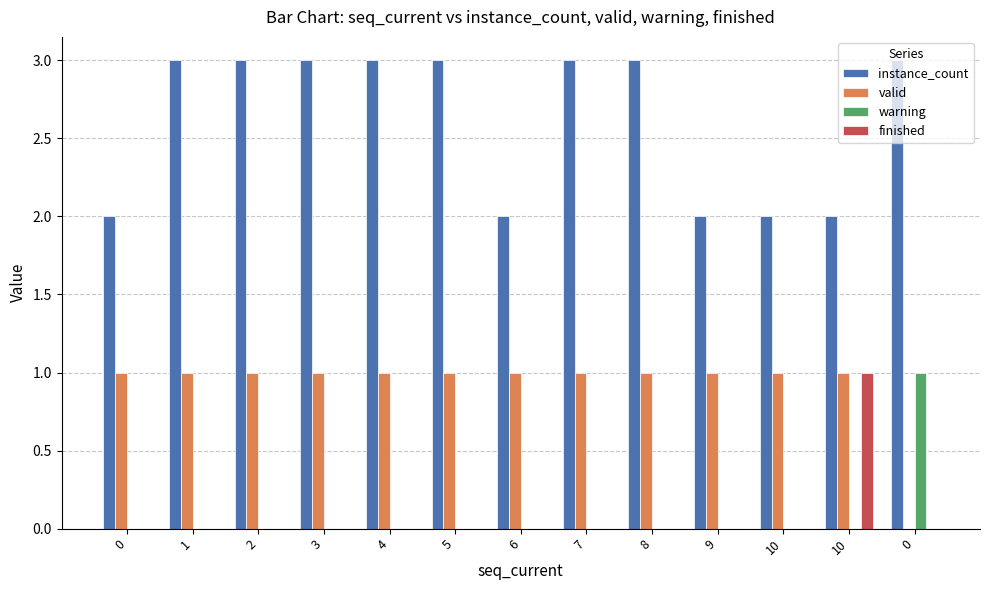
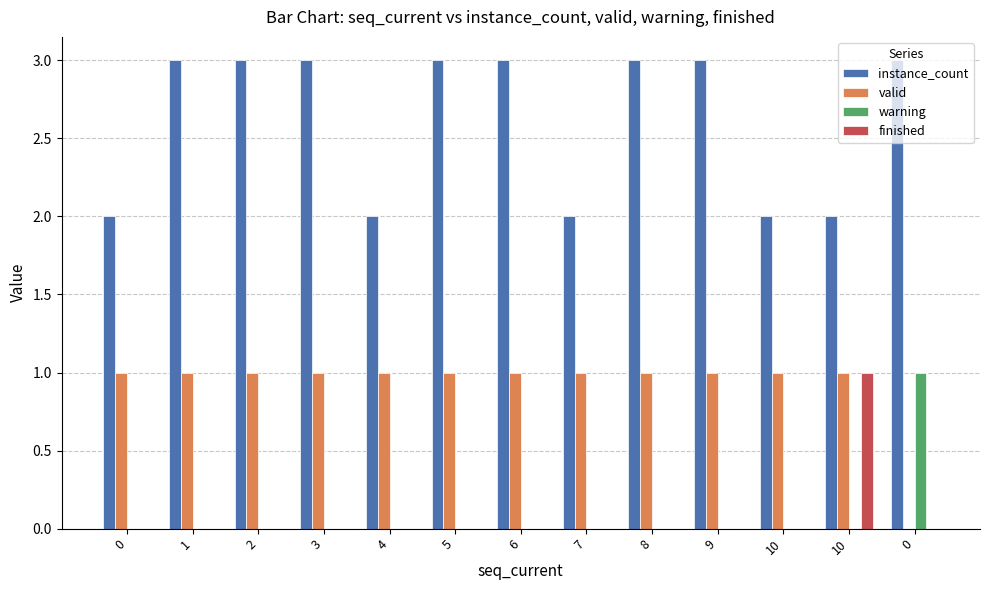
instance_count, 4: 3 -> 2
instance_count, 6: 2 -> 3
instance_count, 7: 3 -> 2
instance_count, 9: 2 -> 3
